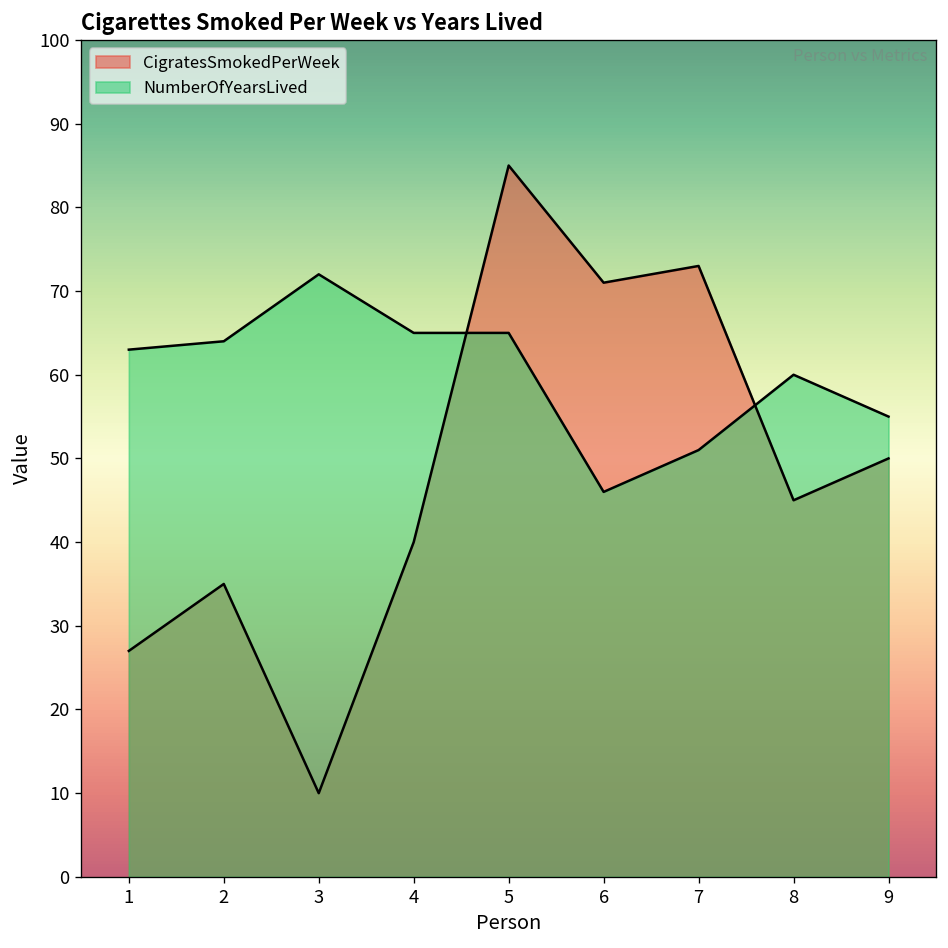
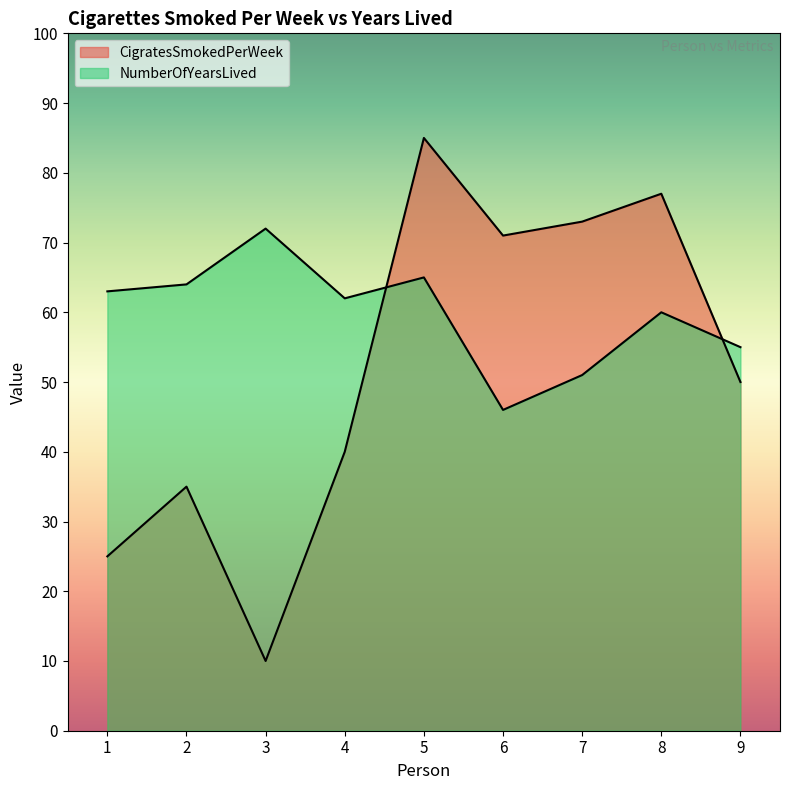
CigratesSmokedPerWeek, 1: 27 -> 25
NumberOfYearsLived, 4: 65 -> 62
CigratesSmokedPerWeek, 8: 45 -> 77
